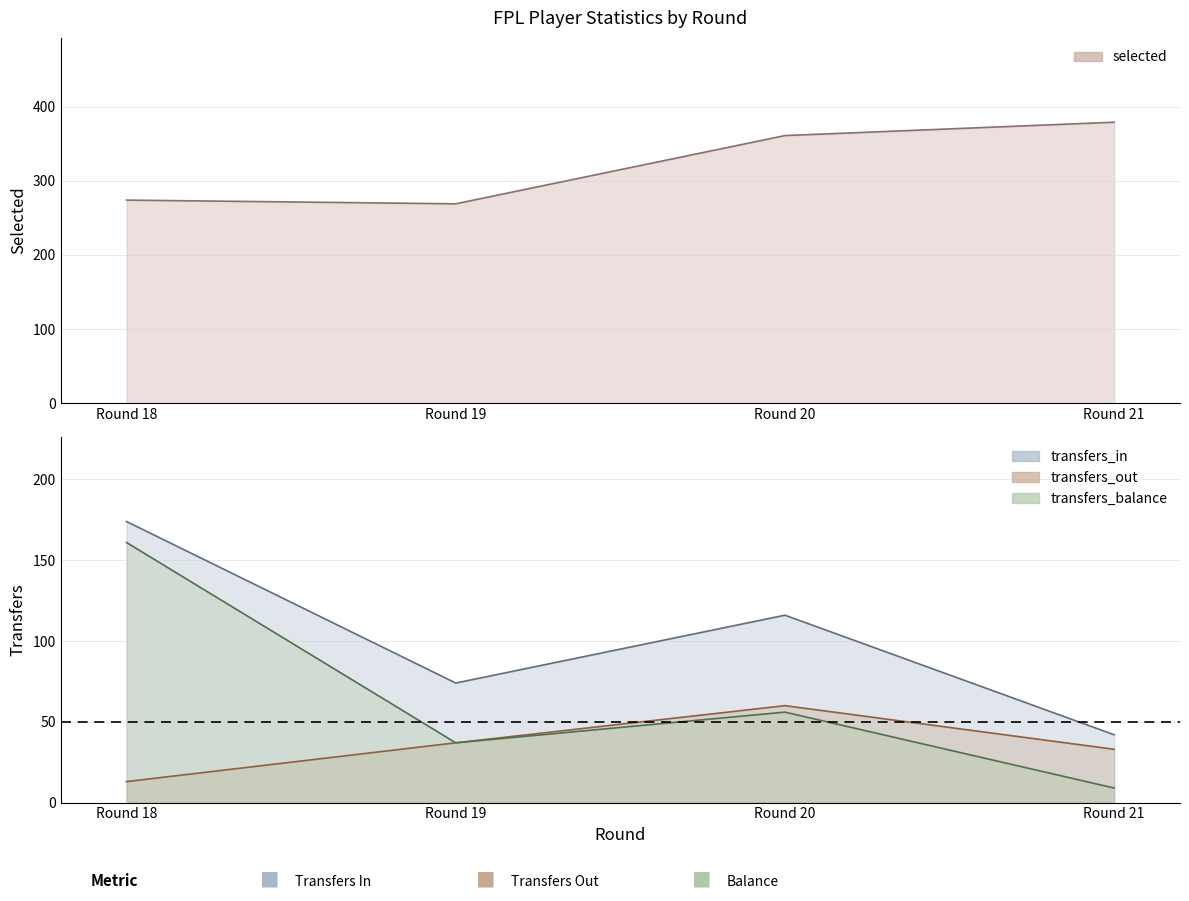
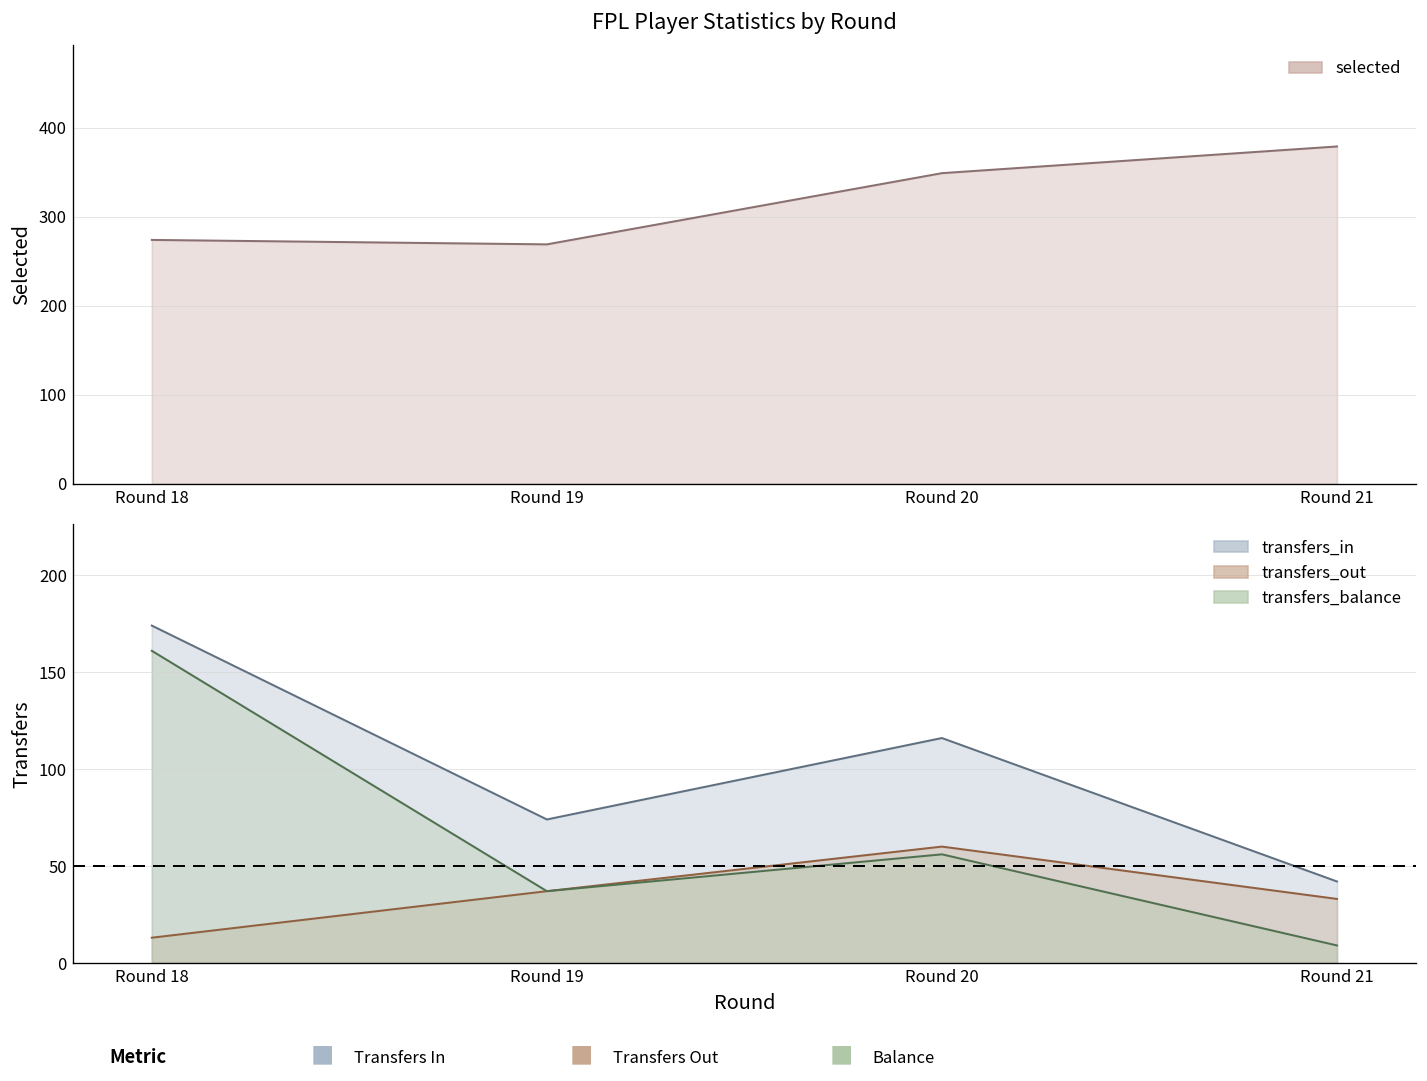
FPL Player Statistics by Round, Round 20: 360 -> 350
